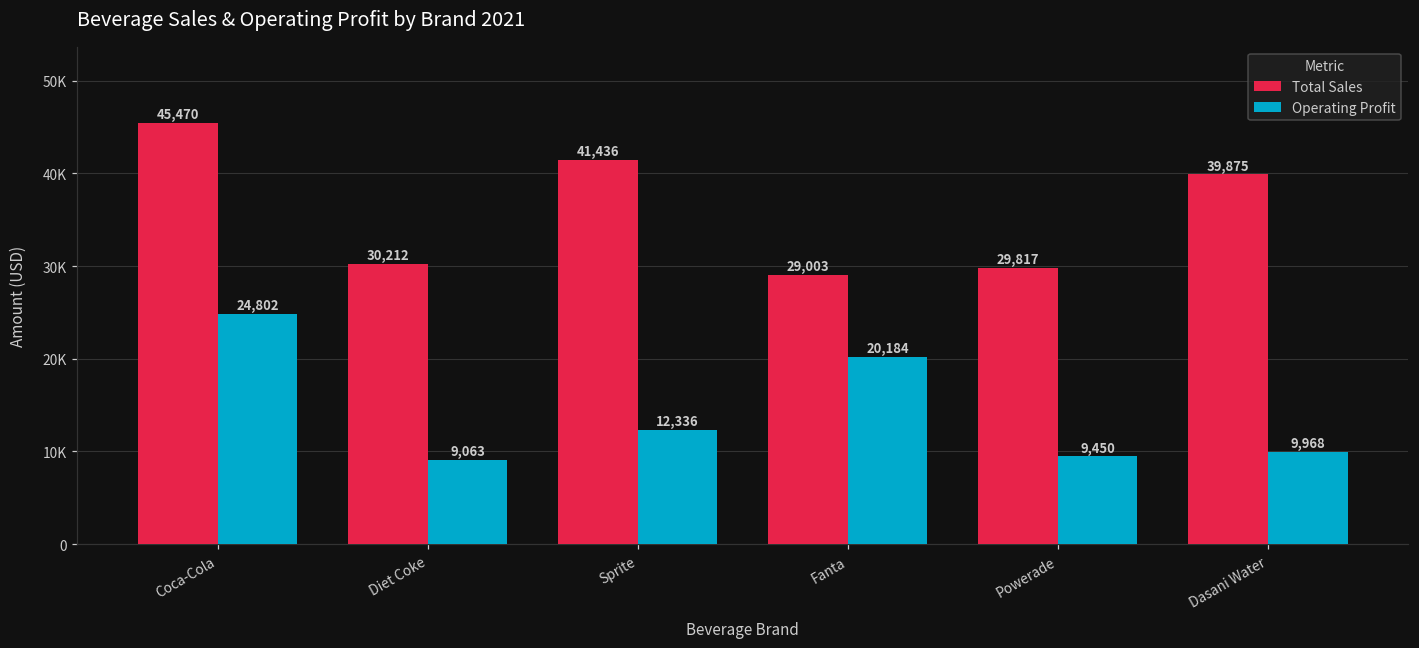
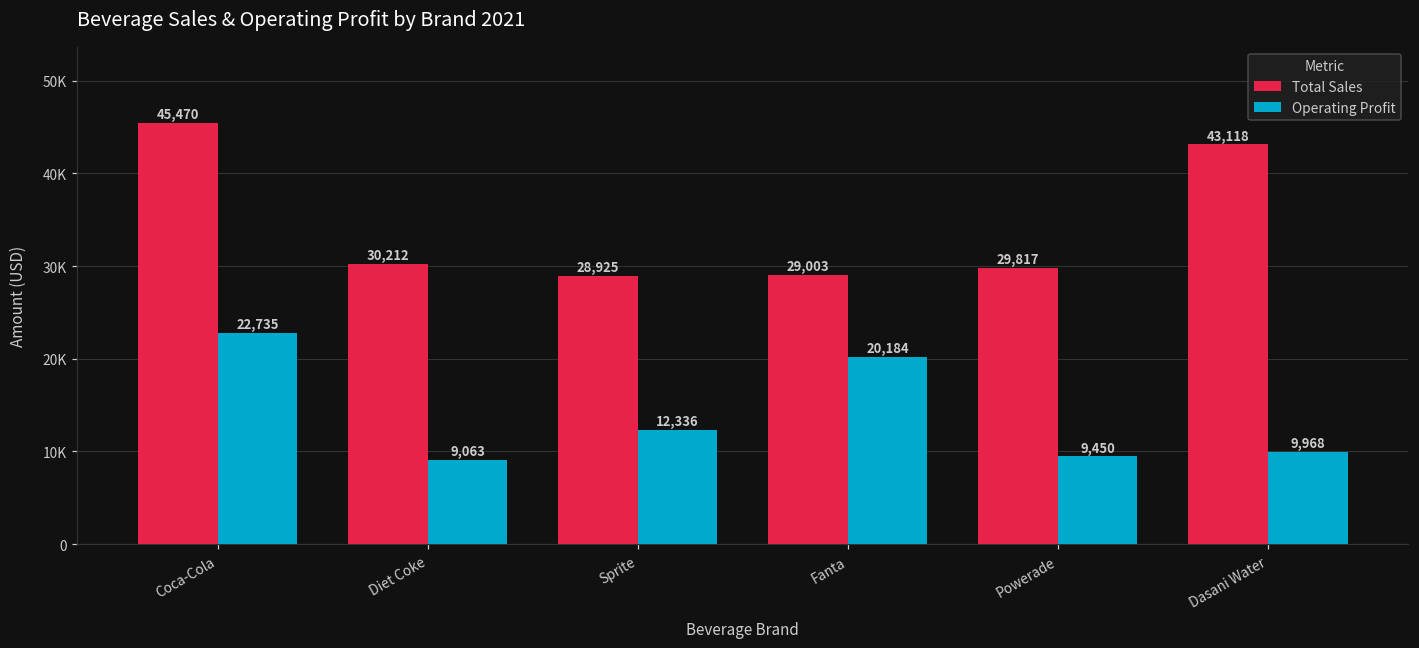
Operating Profit, Coca-Cola: 24,802 -> 22,735
Total Sales, Sprite: 41,436 -> 28,925
Total Sales, Dasani Water: 39,875 -> 43,118
